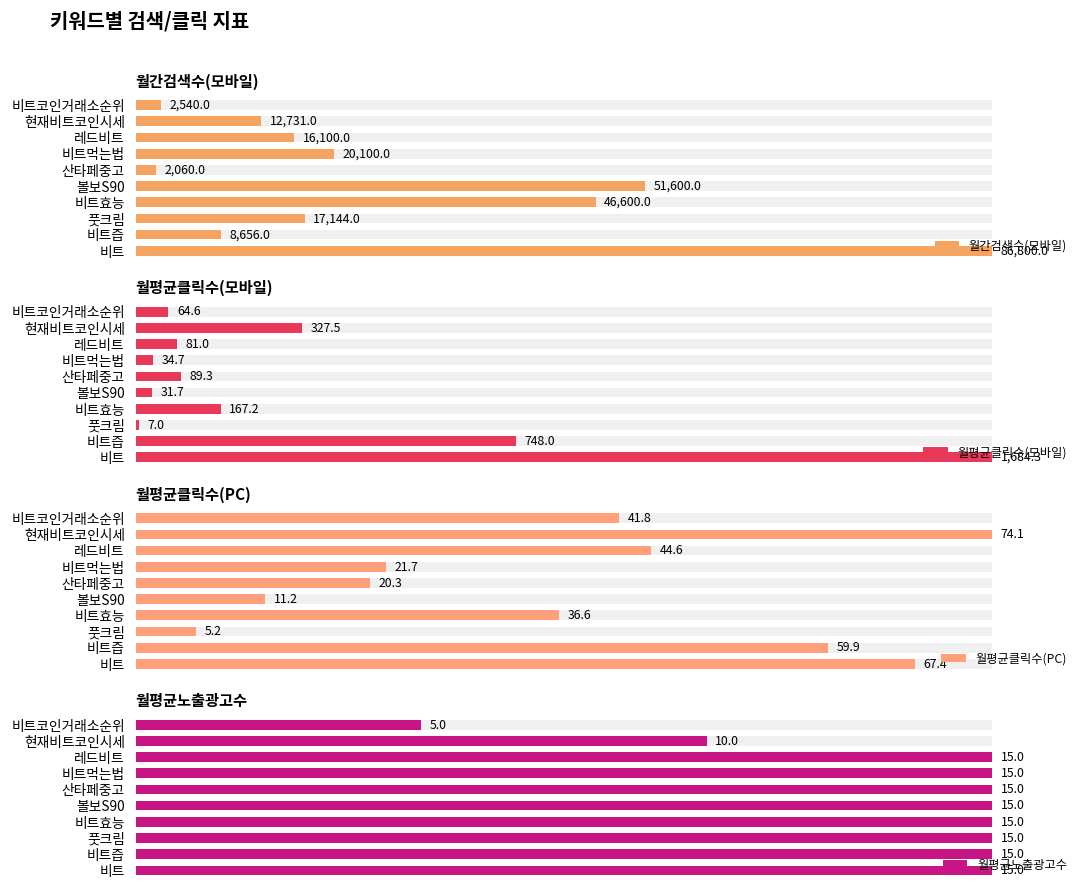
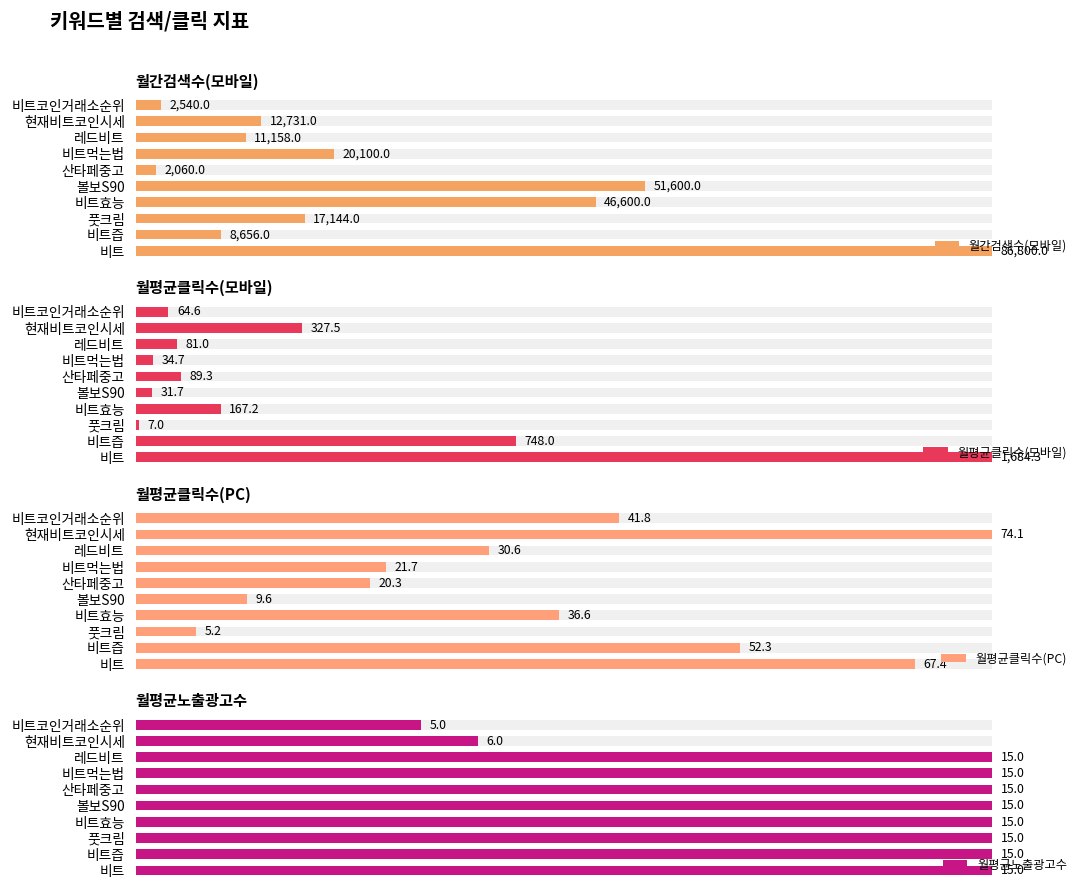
월간검색수(모바일), 월간검색수(모바일), 레드비트: 16,100.0 -> 11,158.0
월평균클릭수(PC), 월평균클릭수(PC), 레드비트: 44.6 -> 30.6
월평균클릭수(PC), 월평균클릭수(PC), 볼보S90: 11.2 -> 9.6
월평균클릭수(PC), 월평균클릭수(PC), 비트즙: 59.9 -> 52.3
월평균노출광고수, 월평균노출광고수, 현재비트코인시세: 10.0 -> 6.0
